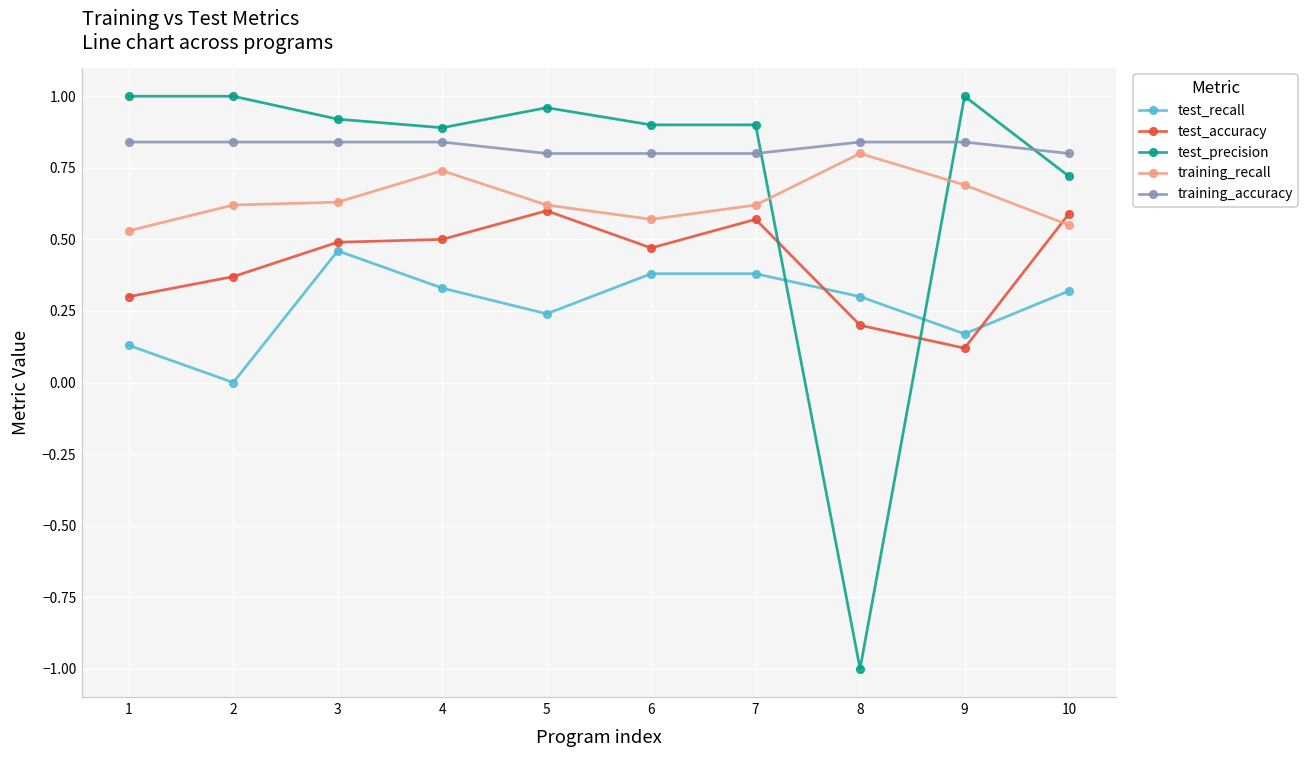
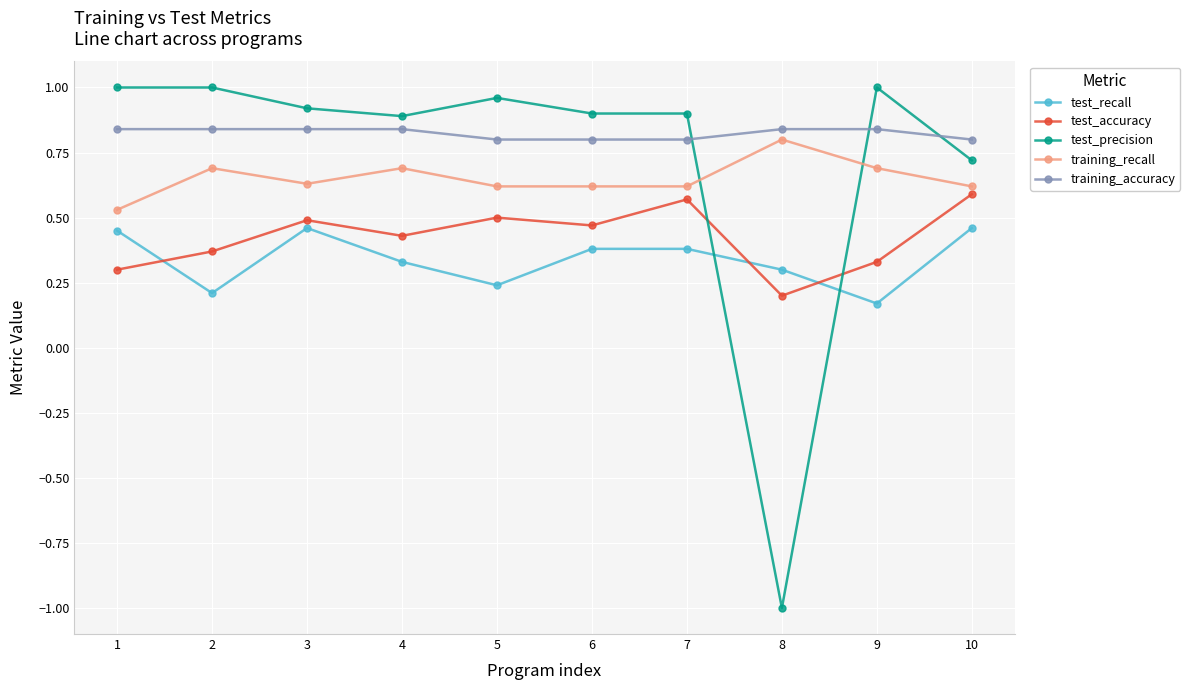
test_recall, 1: 0.13 -> 0.45
test_recall, 2: 0.00 -> 0.21
training_recall, 2: 0.62 -> 0.69
test_accuracy, 4: 0.50 -> 0.43
training_recall, 4: 0.74 -> 0.69
test_accuracy, 5: 0.6 -> 0.5
training_recall, 6: 0.57 -> 0.62
test_accuracy, 9: 0.12 -> 0.33
test_recall, 10: 0.32 -> 0.46
training_recall, 10: 0.55 -> 0.62
